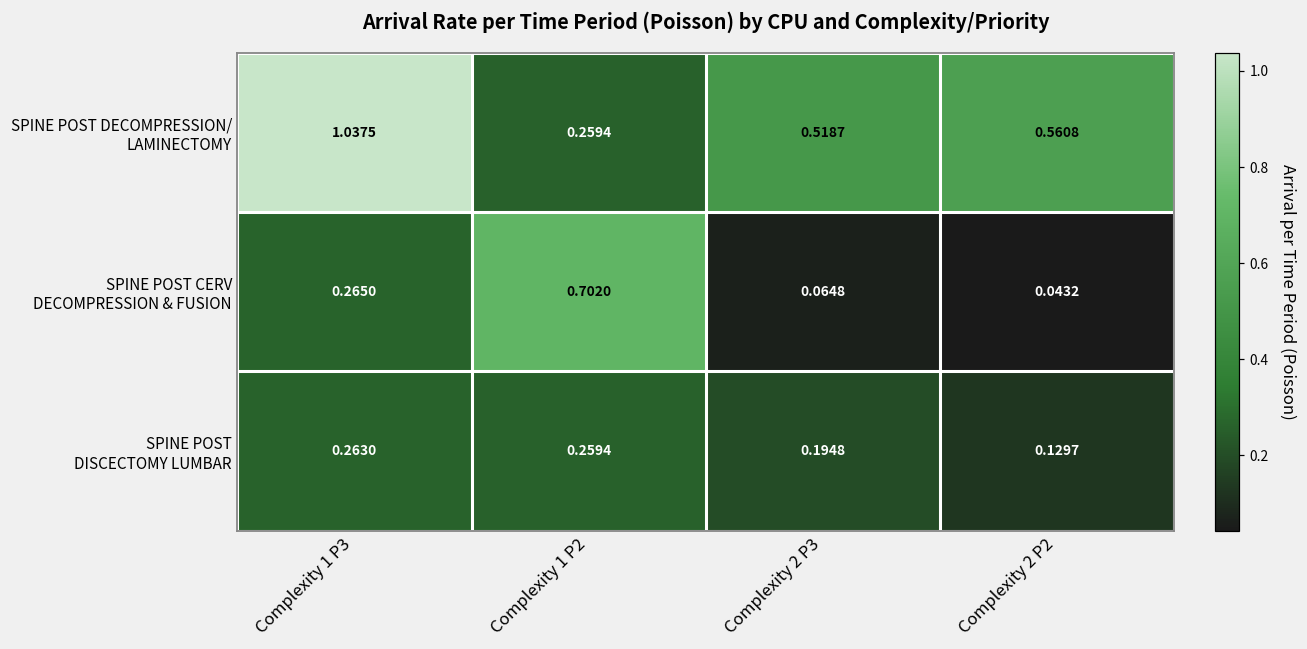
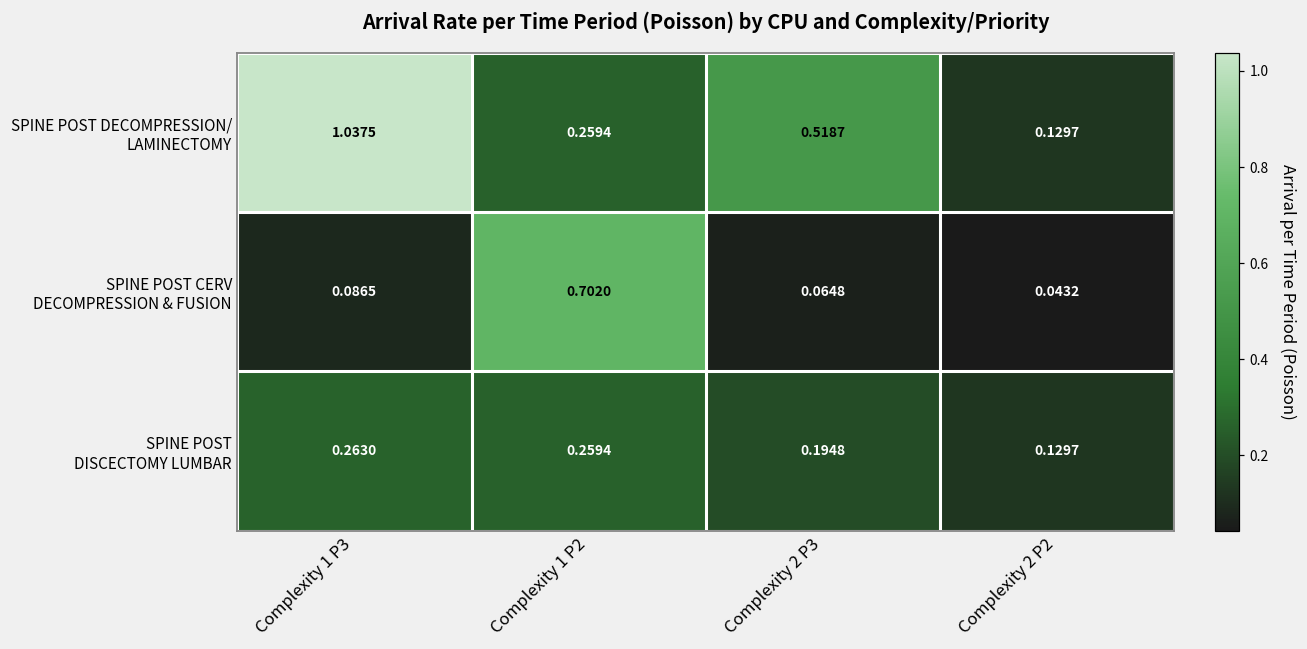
SPINE POST DECOMPRESSION/ LAMINECTOMY, Complexity 2 P2: 0.5608 -> 0.1297
SPINE POST CERV DECOMPRESSION & FUSION, Complexity 1 P3: 0.2650 -> 0.0865
